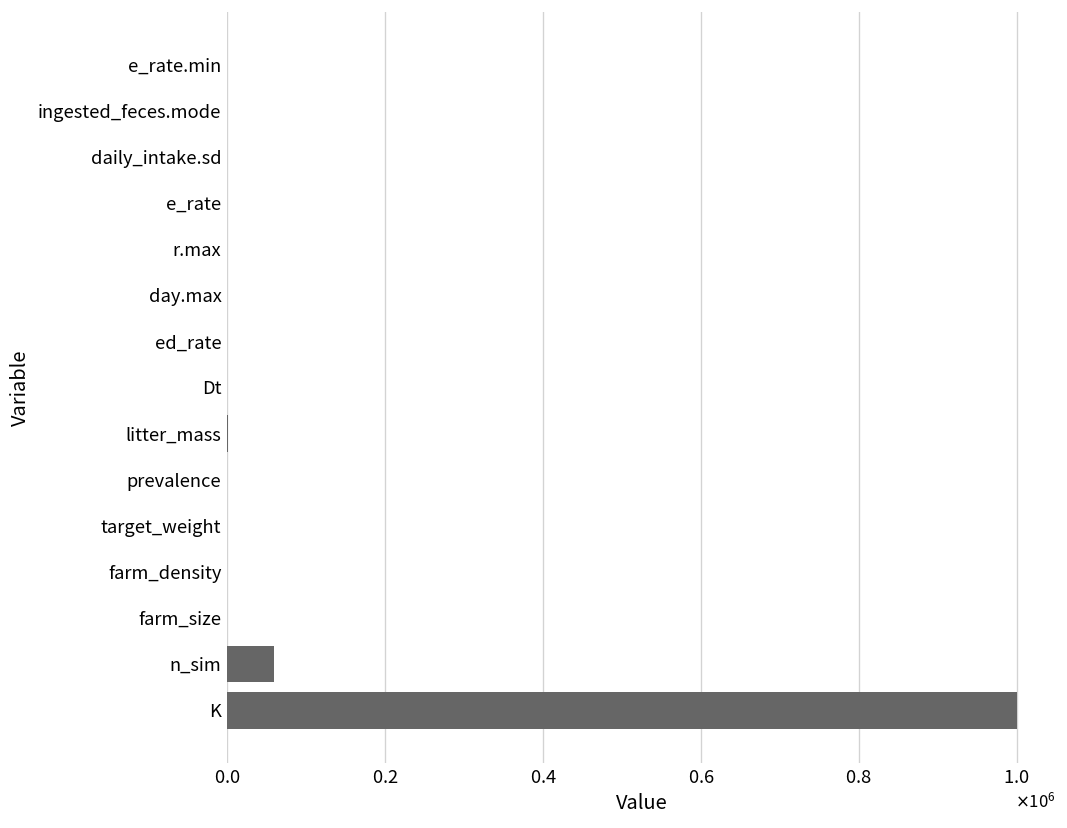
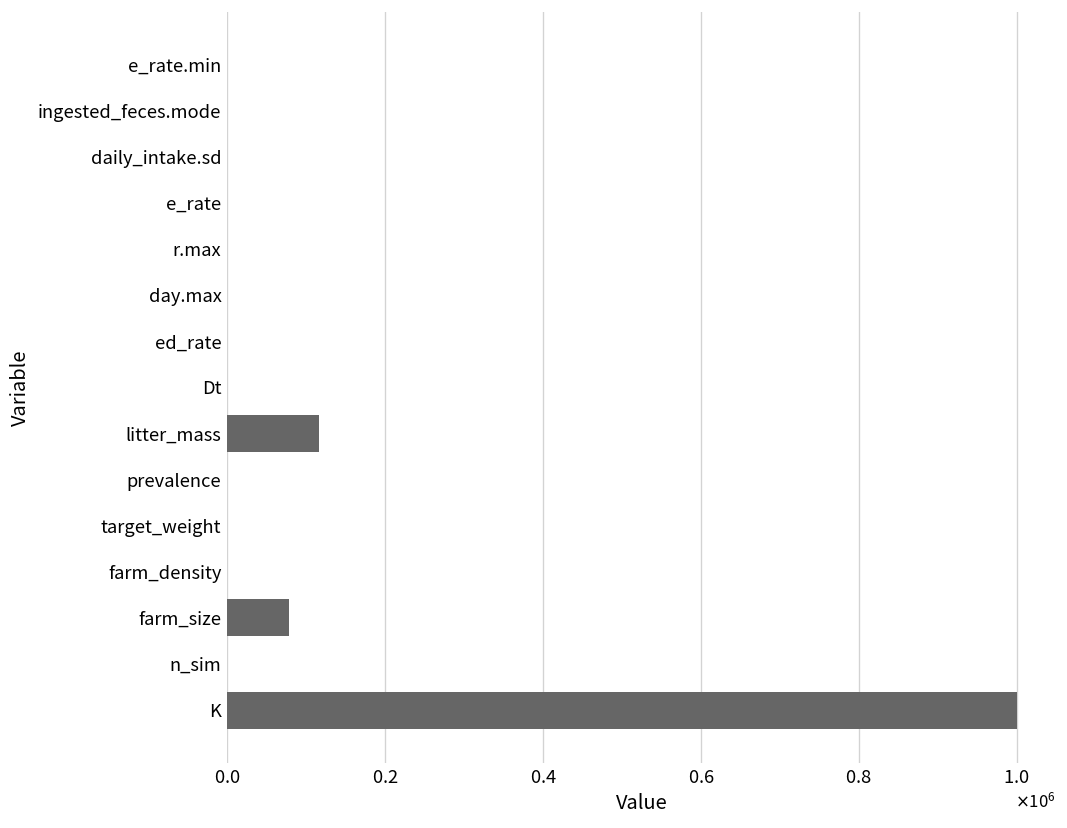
litter_mass: 0 -> 120000
farm_size: 0 -> 80000
n_sim: 60000 -> 0
